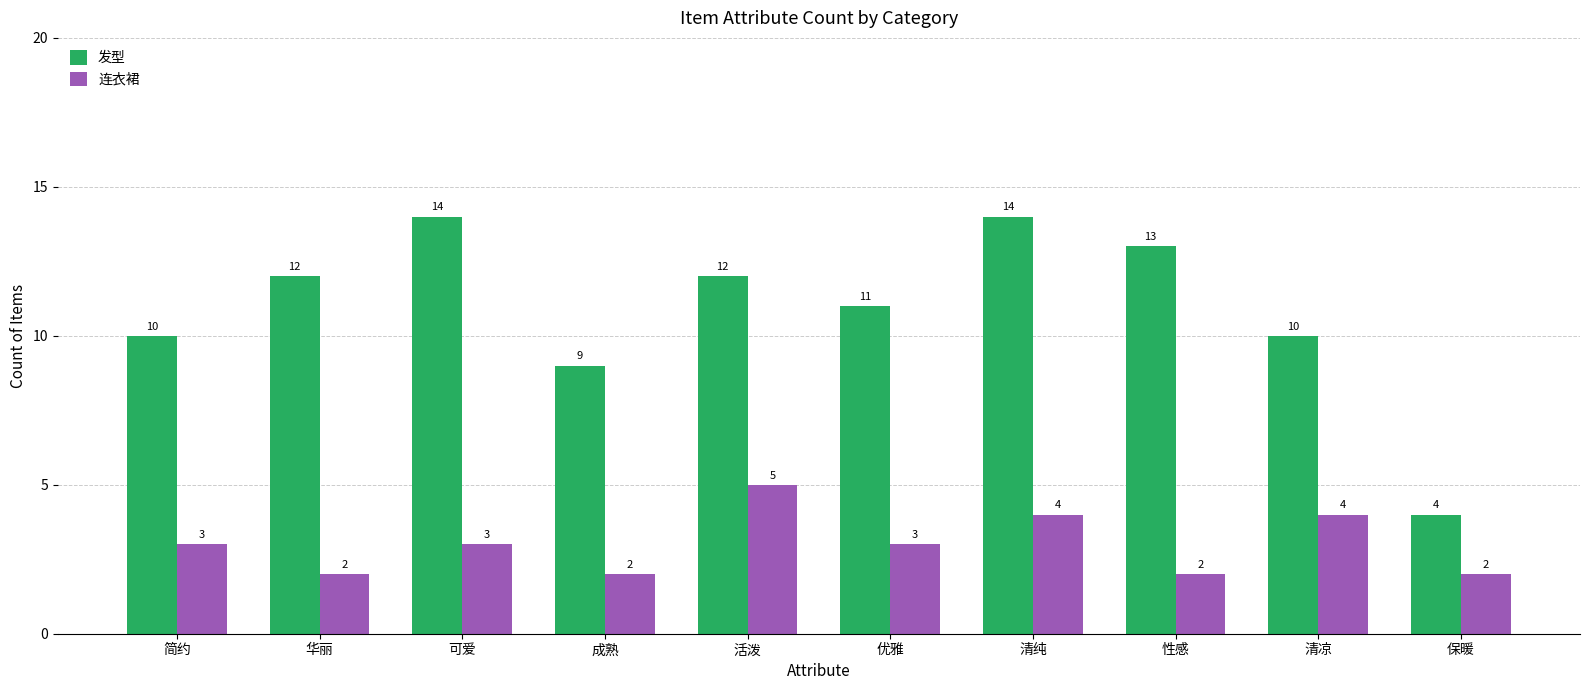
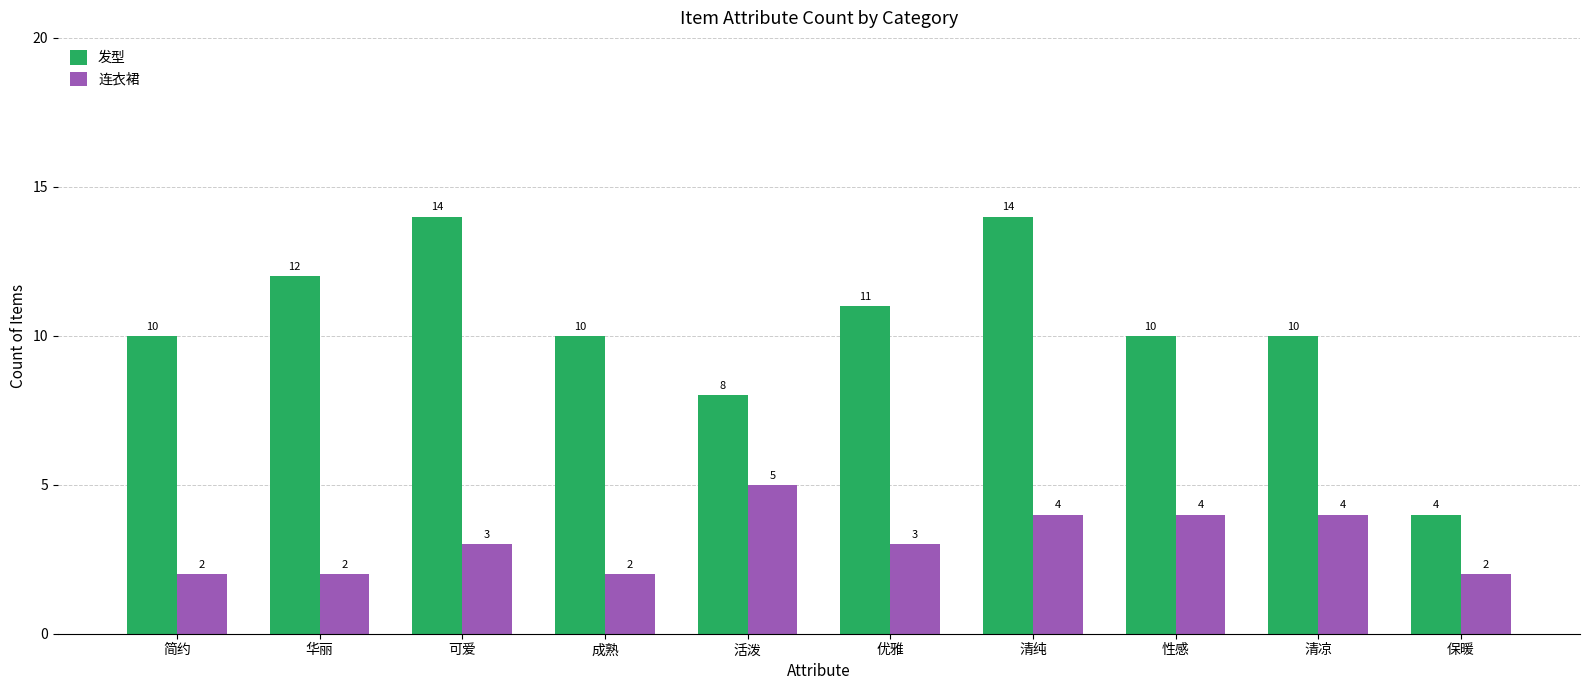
连衣裙, 简约: 3 -> 2
发型, 成熟: 9 -> 10
发型, 活泼: 12 -> 8
发型, 性感: 13 -> 10
连衣裙, 性感: 2 -> 4
